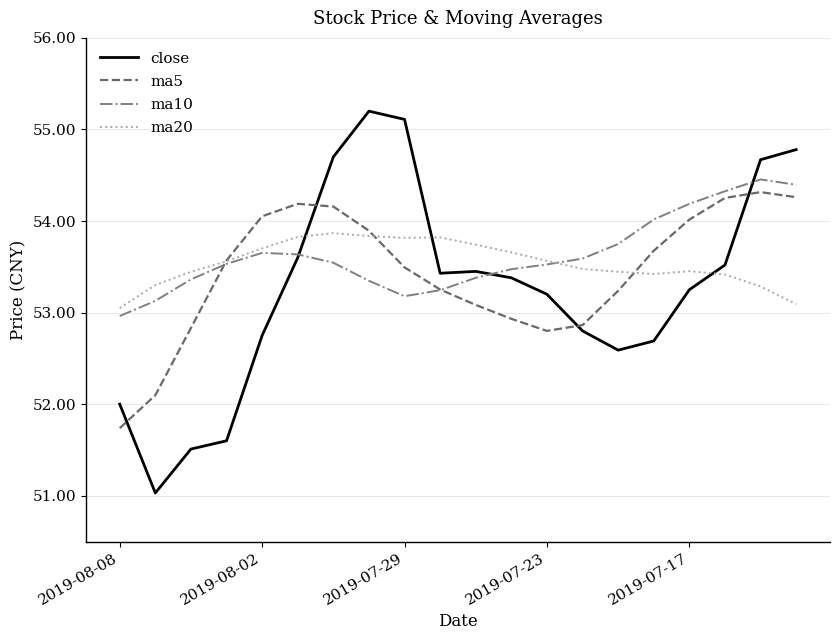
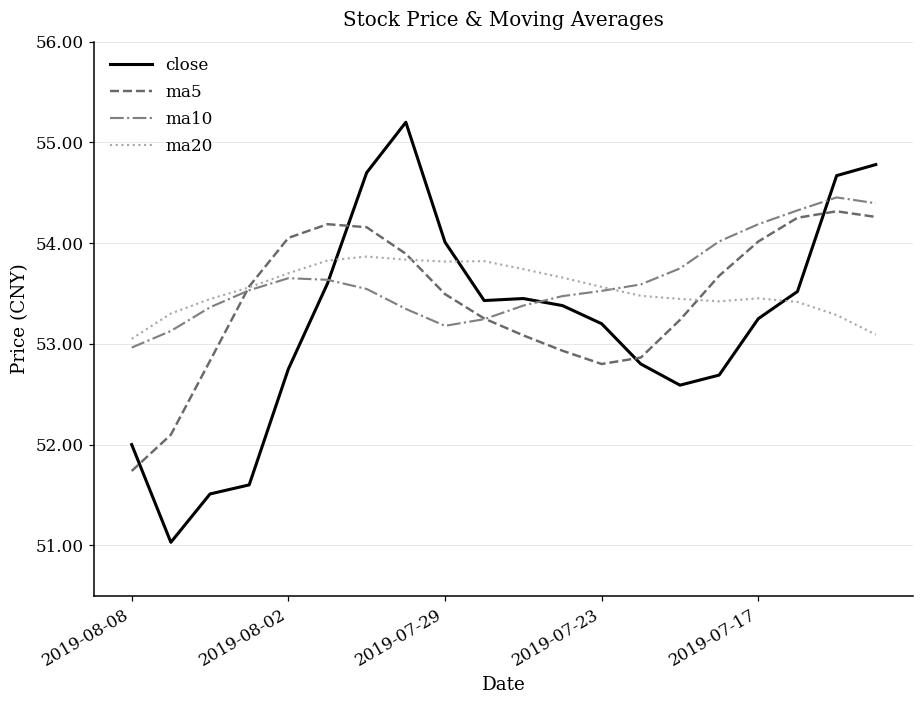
close, 2019-07-29: 55.1 -> 54.0
